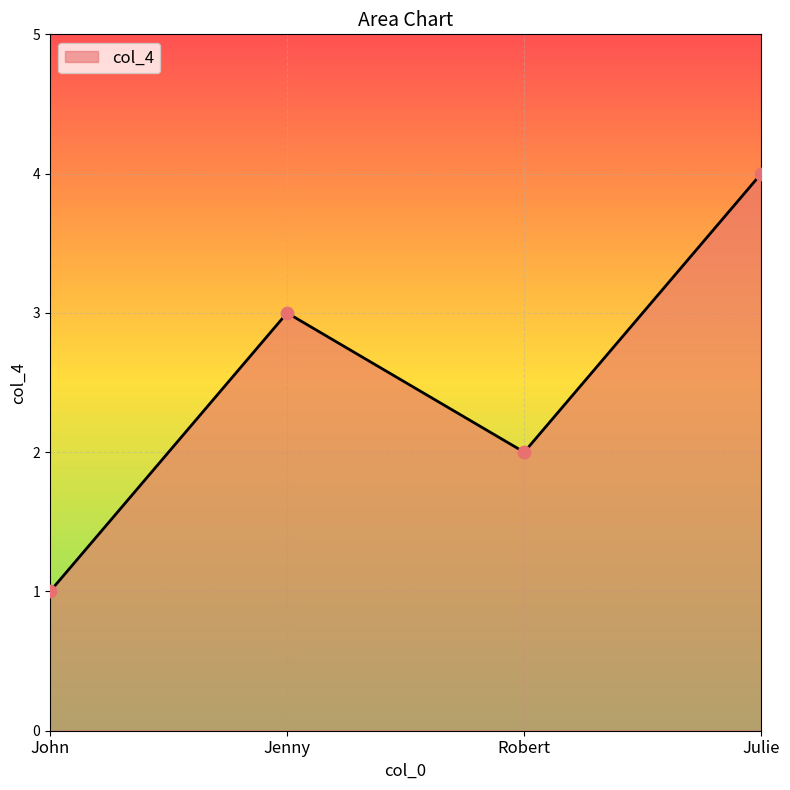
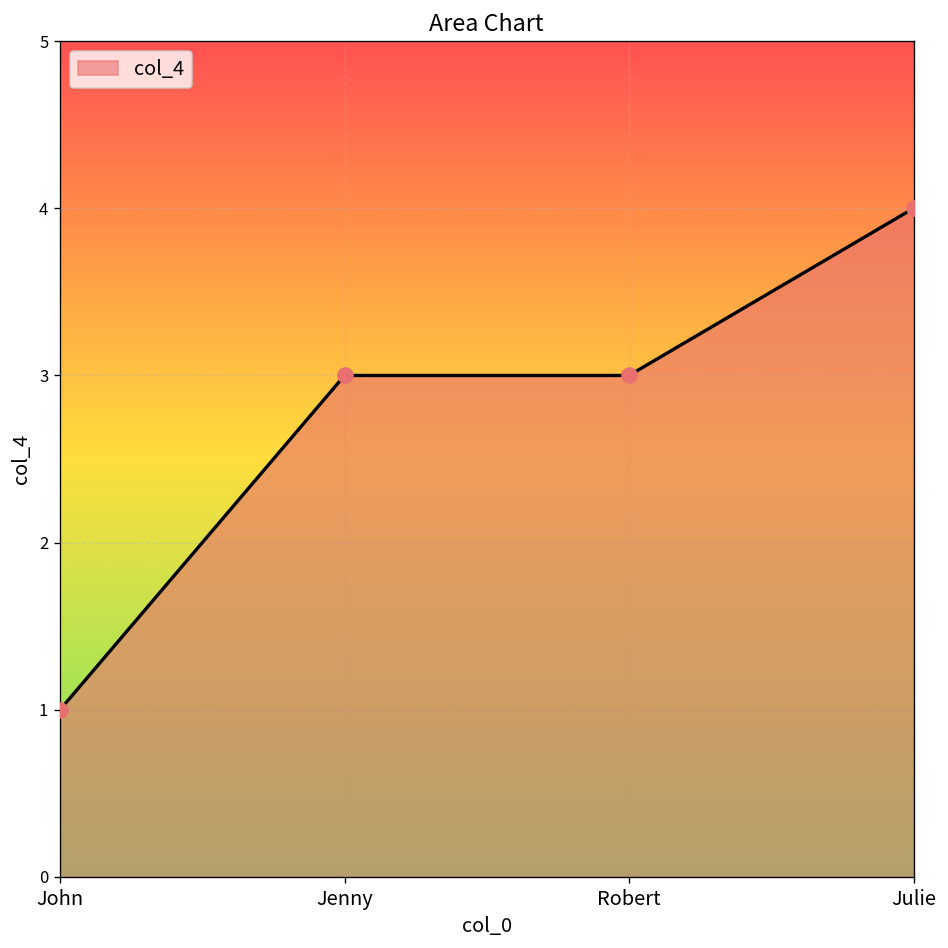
Robert: 2 -> 3
